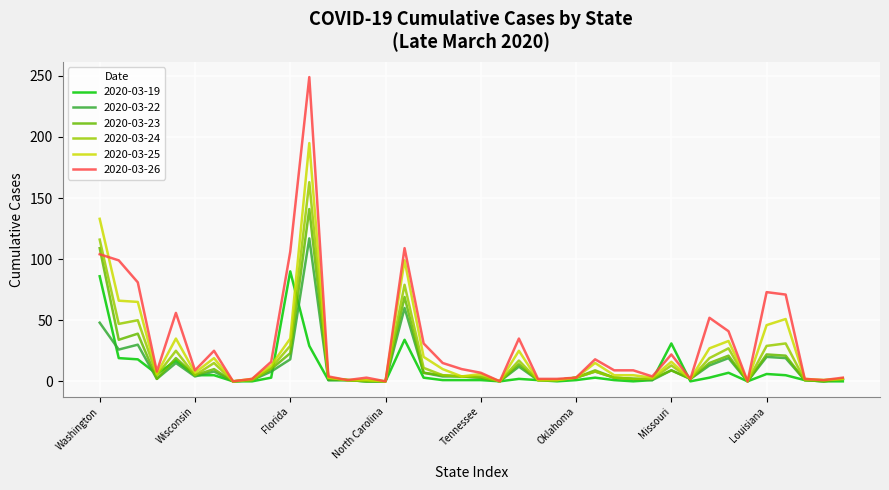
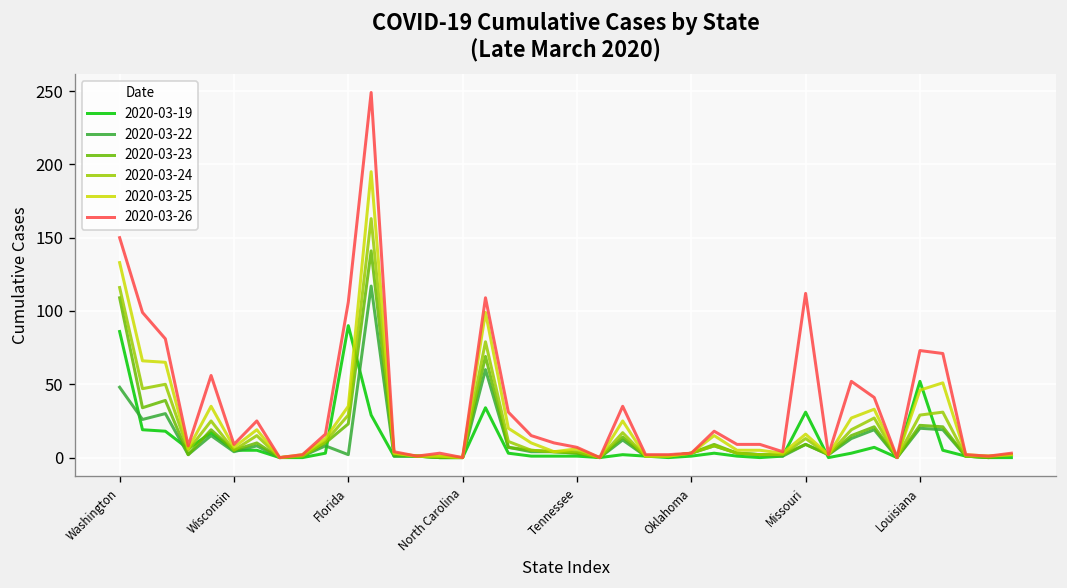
2020-03-26, Washington: 104 -> 150
2020-03-22, Florida: 18 -> 2
2020-03-26, Missouri: 22 -> 112
2020-03-19, Louisiana: 6 -> 52
